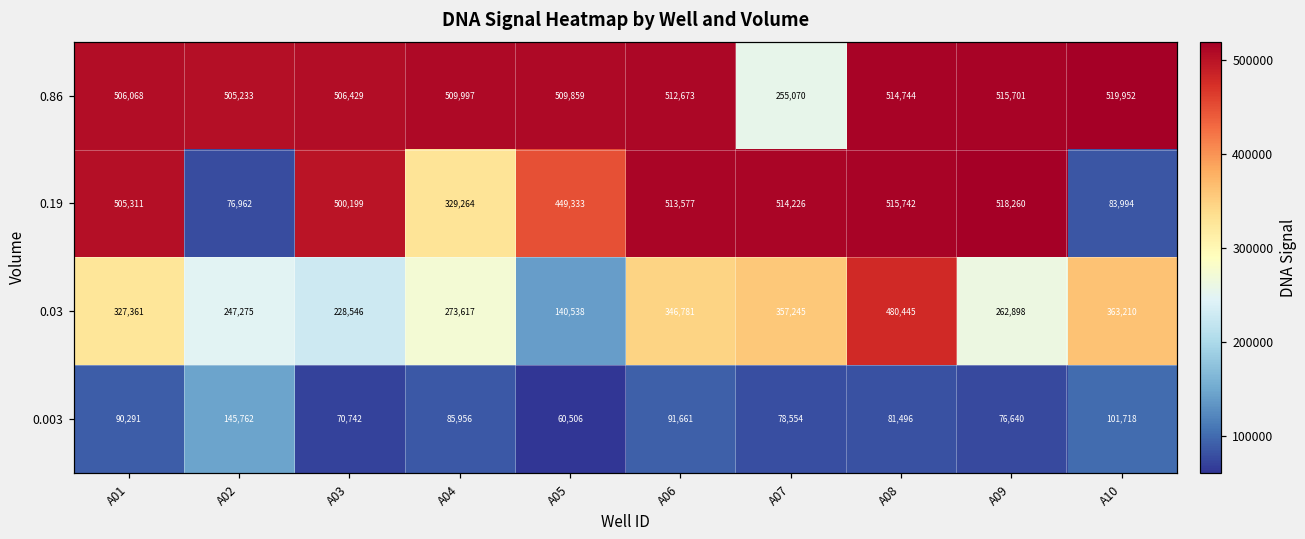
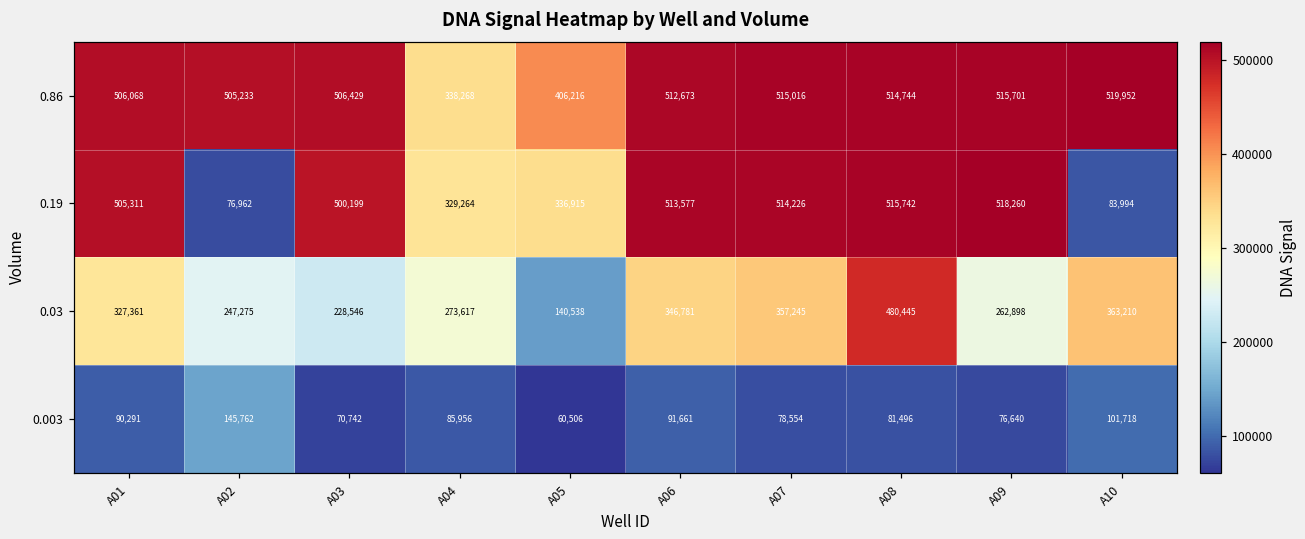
0.86, A04: 509,997 -> 338,268
0.86, A05: 509,859 -> 406,216
0.86, A07: 255,070 -> 515,016
0.19, A05: 449,333 -> 336,915
